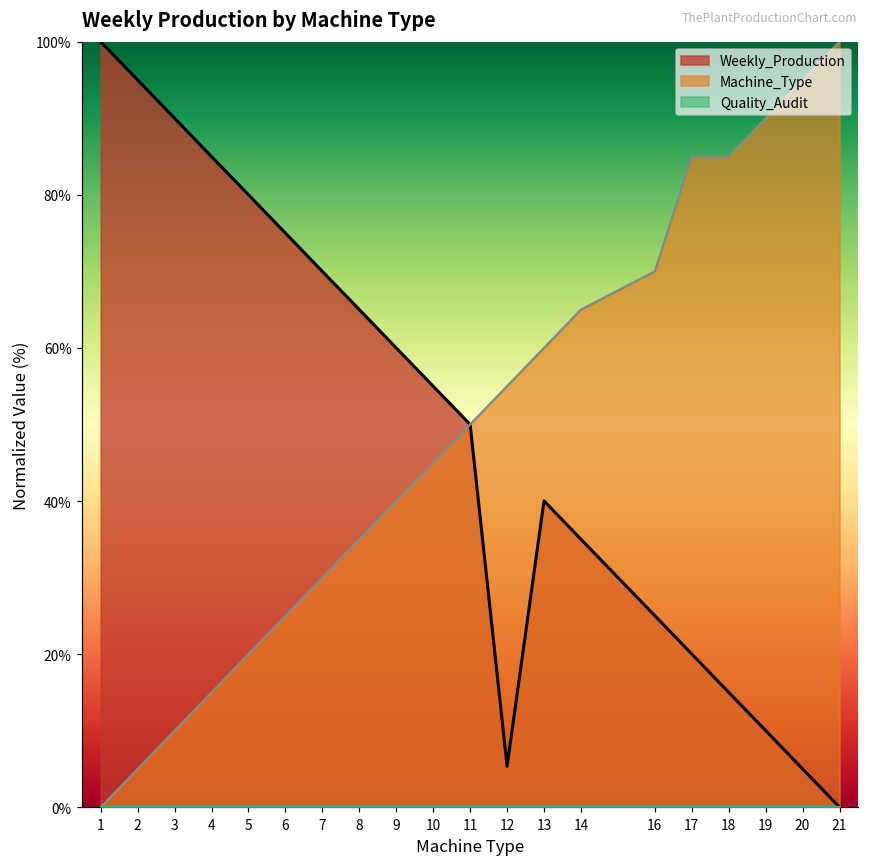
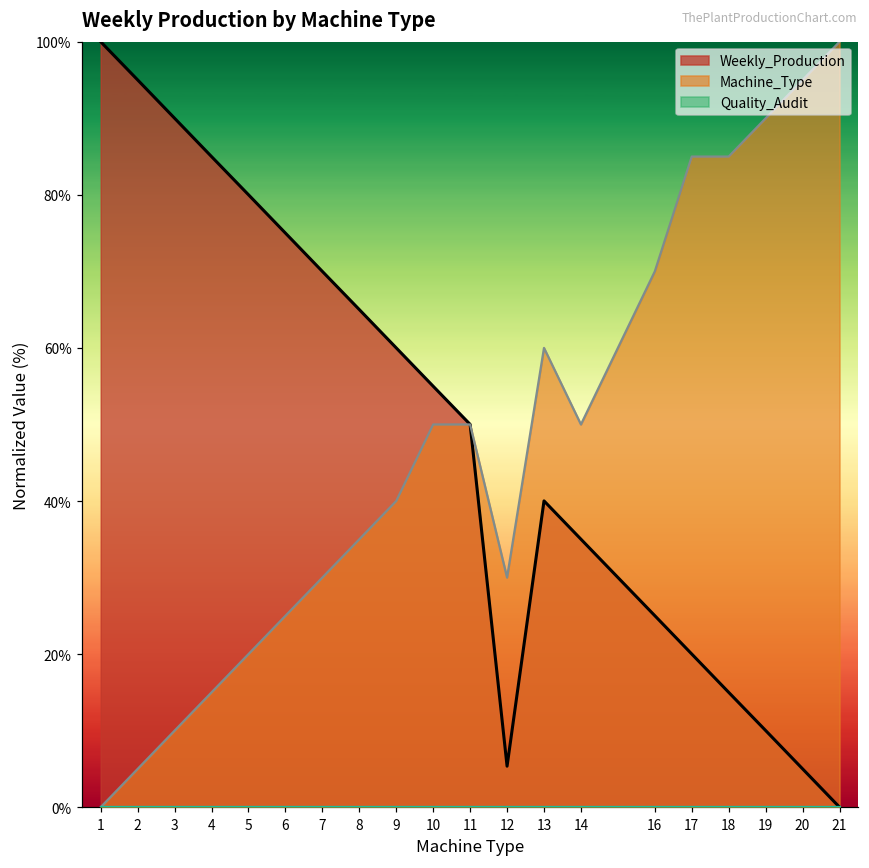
Machine_Type, 10: 45% -> 50%
Machine_Type, 12: 55% -> 30%
Machine_Type, 14: 65% -> 50%
